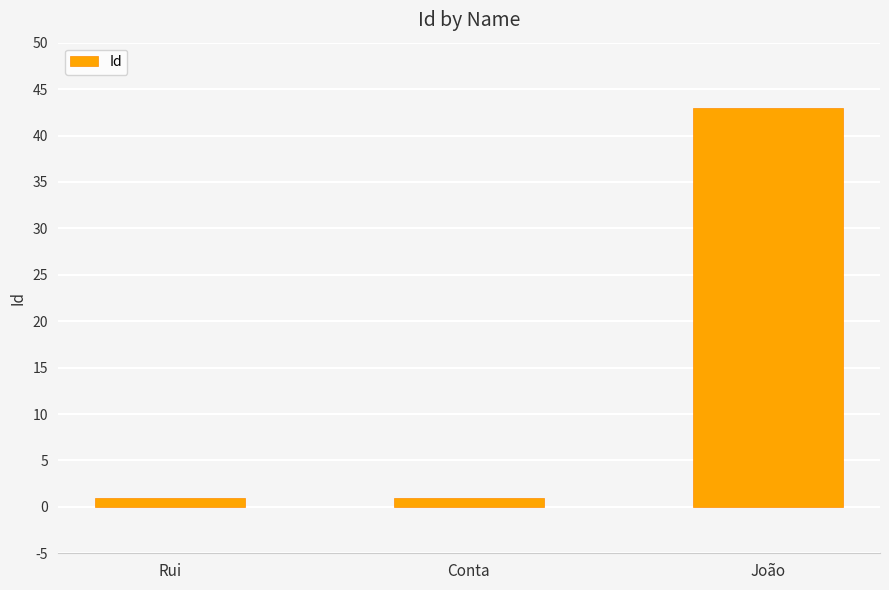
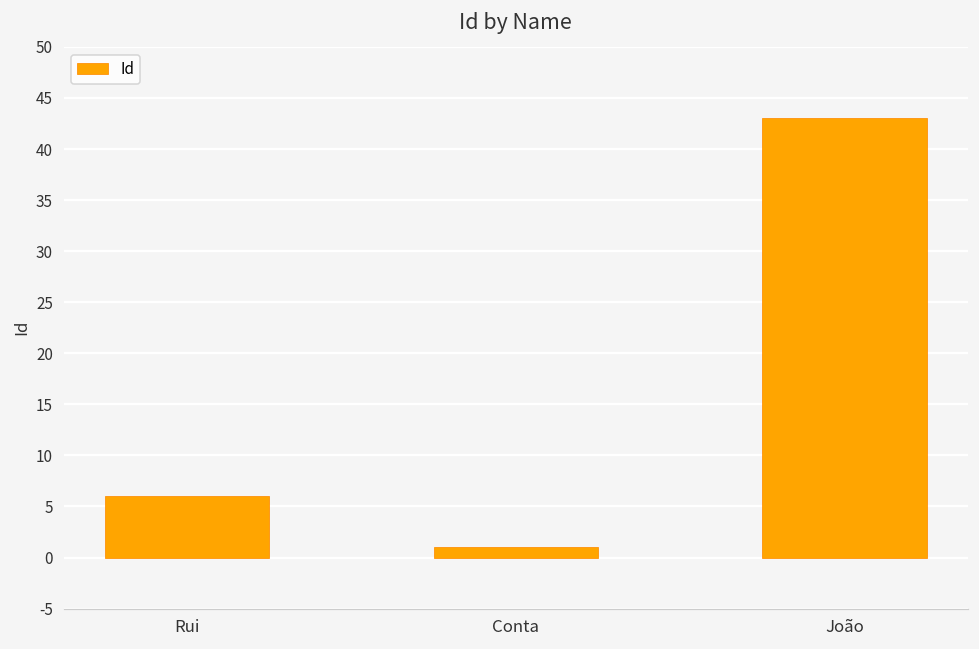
Rui: 1 -> 6
